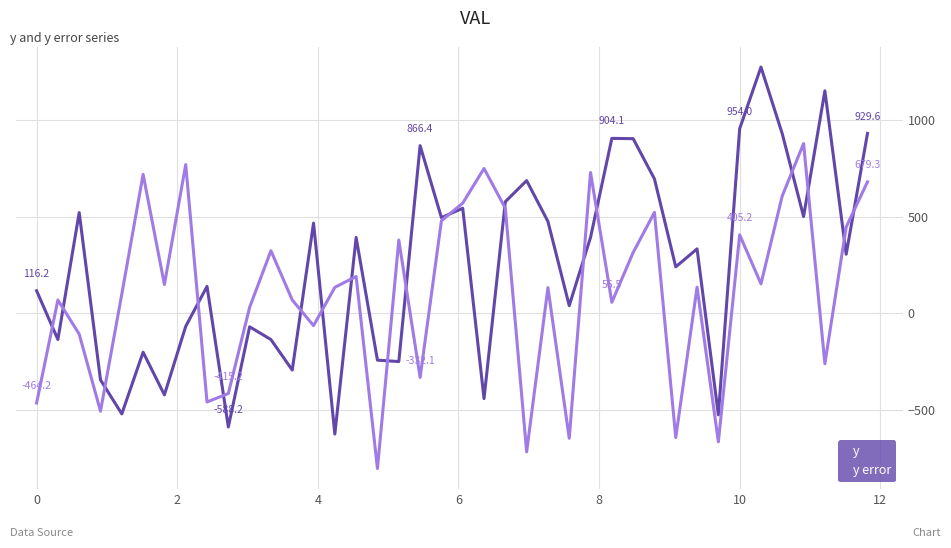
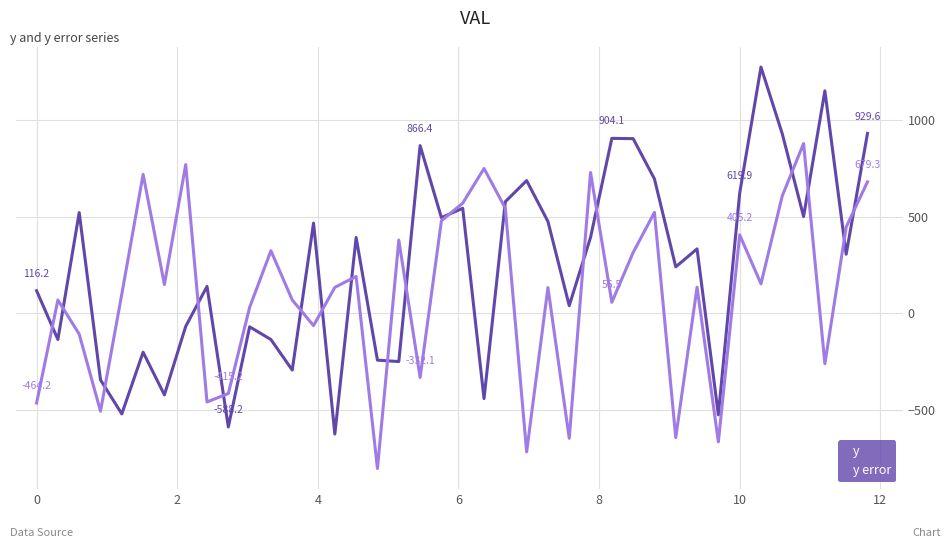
y, 10: 954.0 -> 619.9
